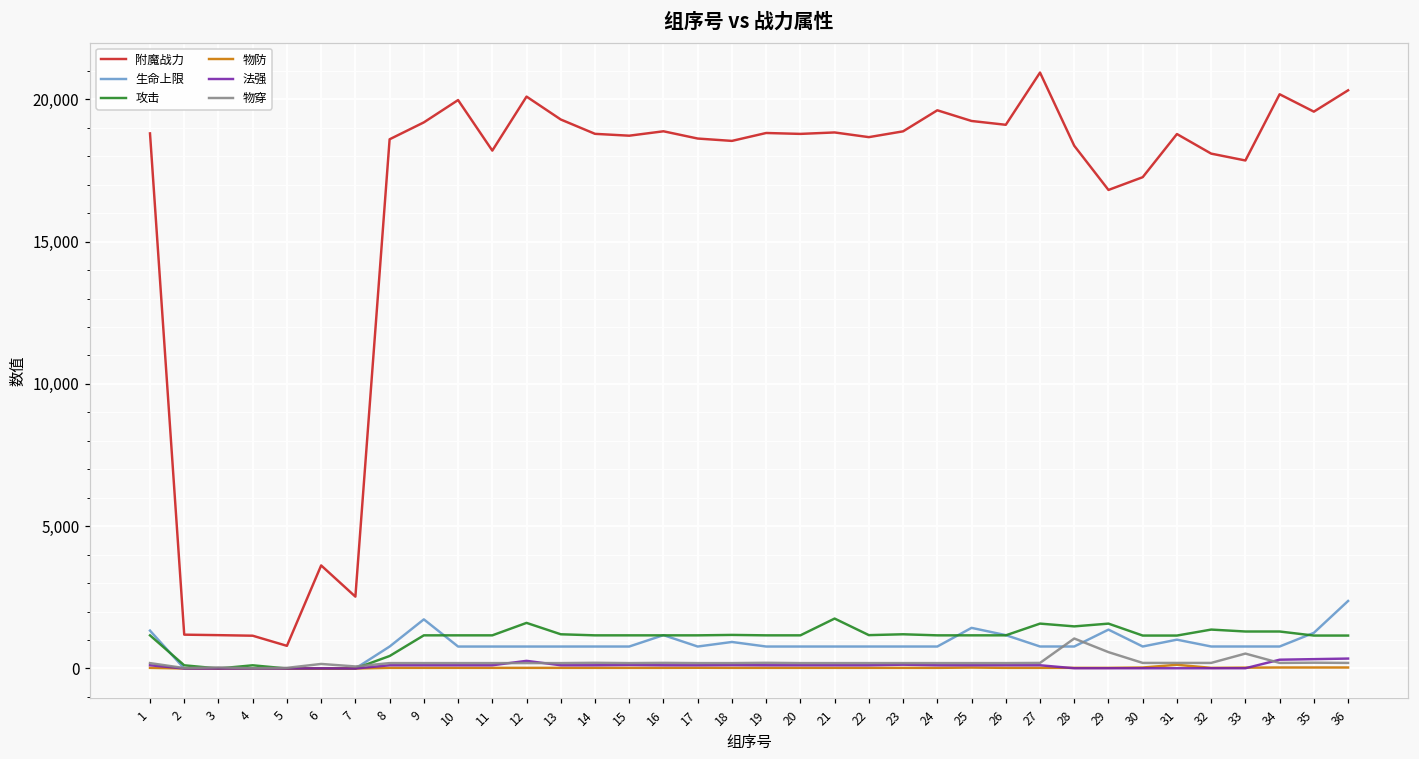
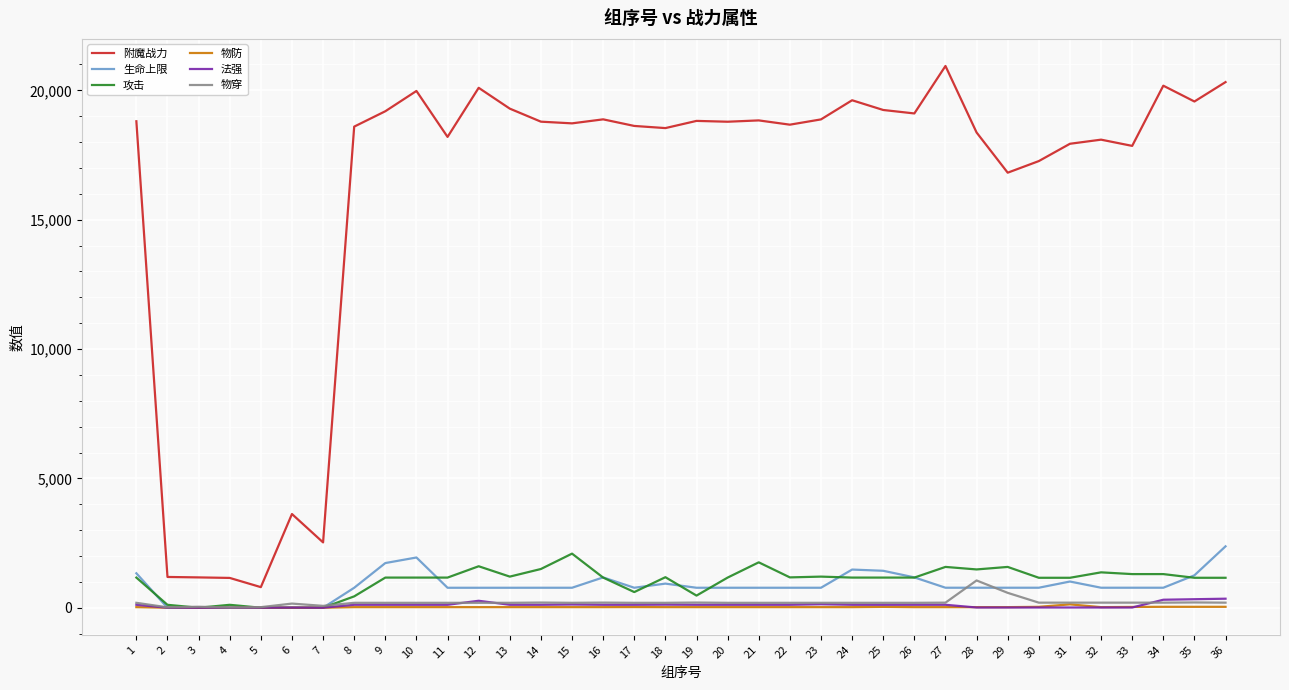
生命上限, 10: 800 -> 1,900
攻击, 14: 1,200 -> 1,500
攻击, 15: 1,200 -> 2,100
攻击, 17: 1,200 -> 600
攻击, 19: 1,200 -> 500
生命上限, 24: 800 -> 1,500
生命上限, 29: 1,400 -> 800
附魔战力, 31: 18,800 -> 17,900
物穿, 33: 500 -> 200
